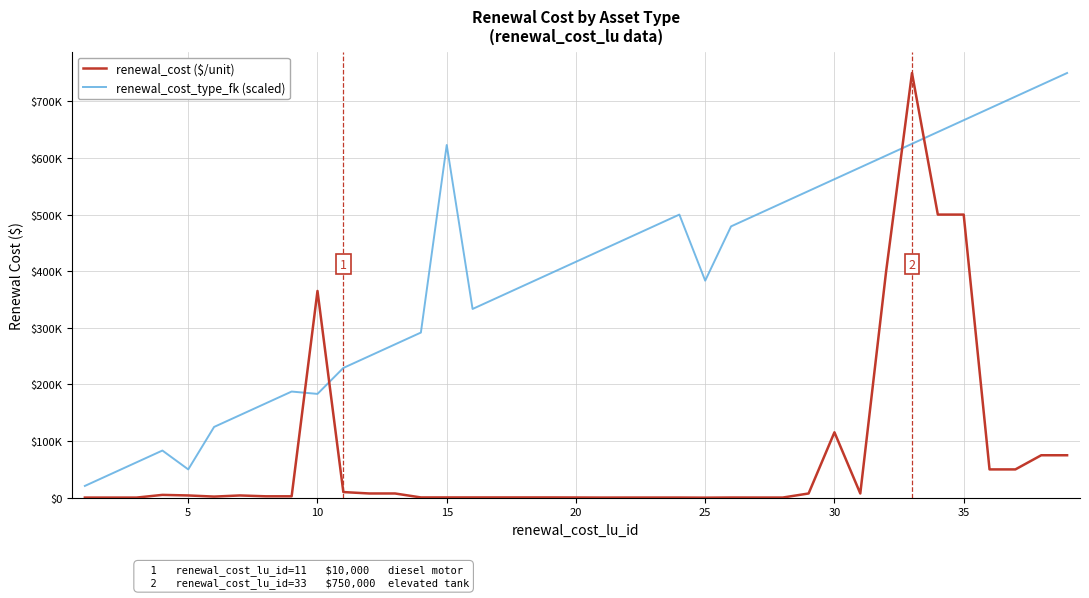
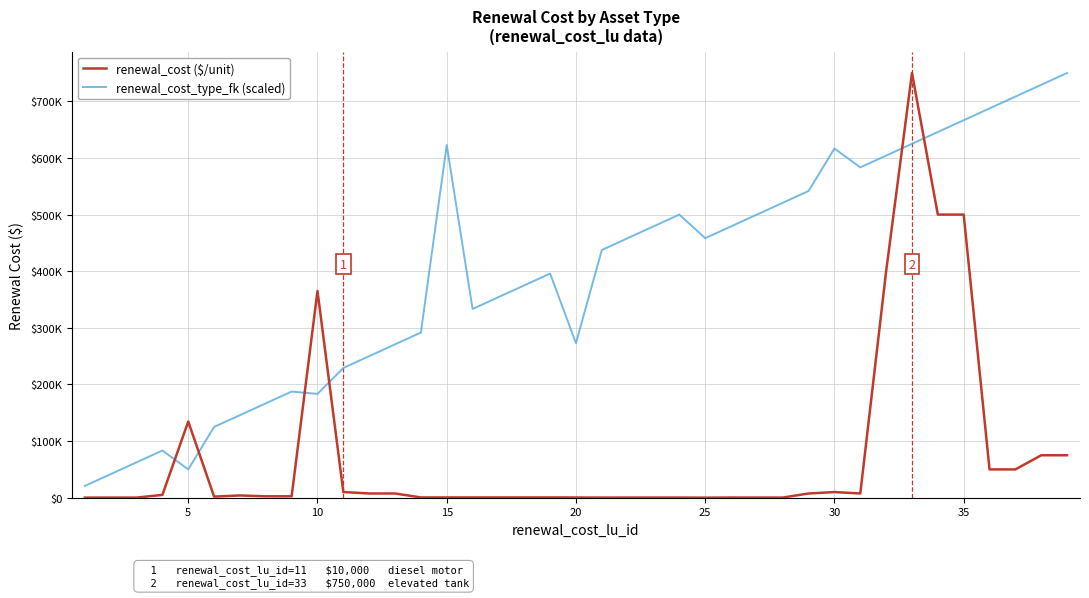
renewal_cost ($/unit), 5: $0 -> $130000
renewal_cost_type_fk (scaled), 20: $420000 -> $270000
renewal_cost_type_fk (scaled), 25: $380000 -> $460000
renewal_cost ($/unit), 30: $120000 -> $10000
renewal_cost_type_fk (scaled), 30: $560000 -> $620000
